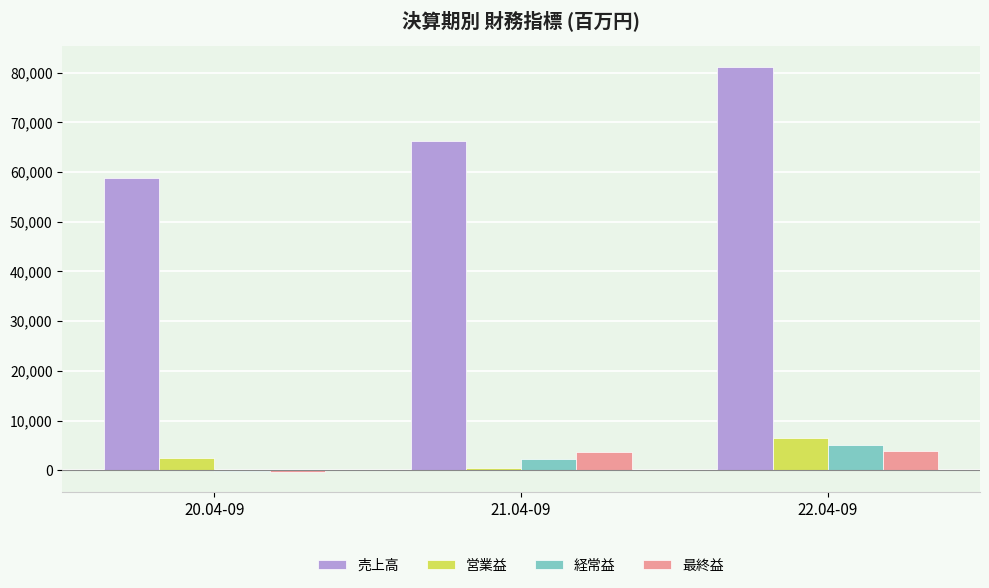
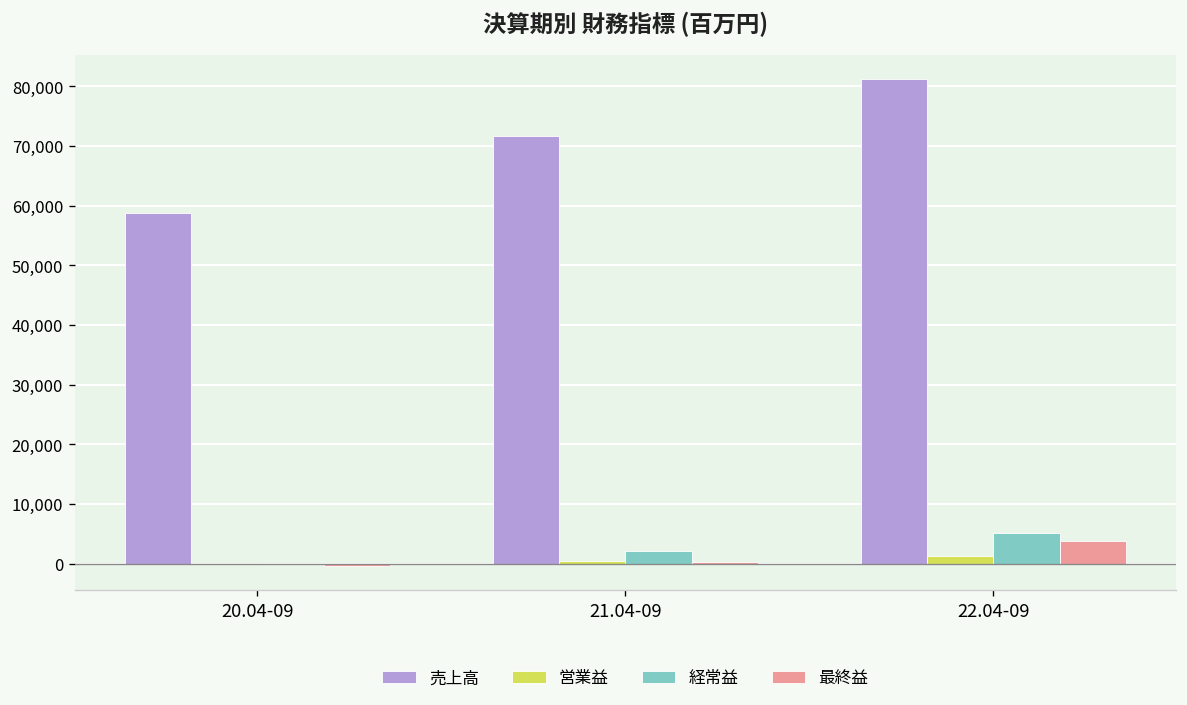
営業益, 20.04-09: 3,000 -> 0
売上高, 21.04-09: 66,000 -> 72,000
最終益, 21.04-09: 4,000 -> 0
営業益, 22.04-09: 7,000 -> 1,000
